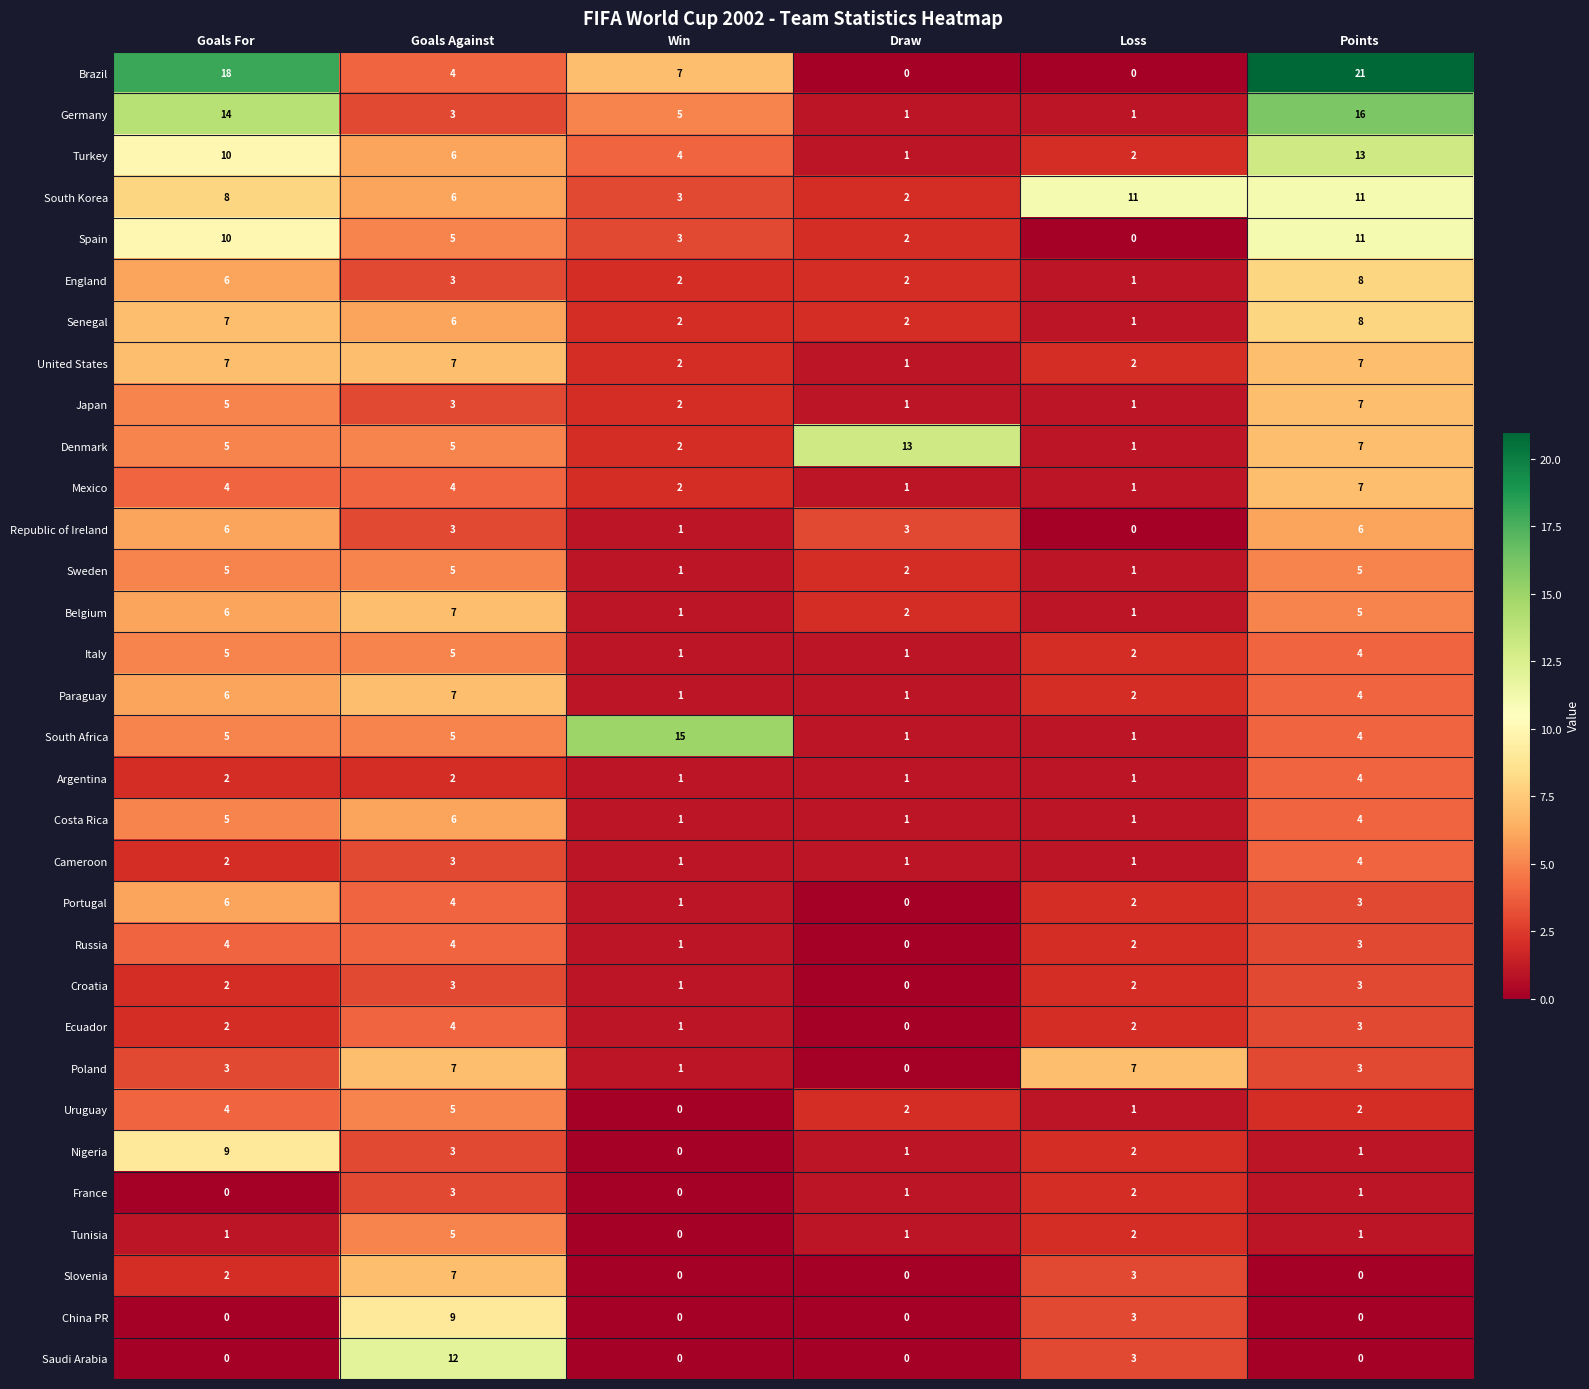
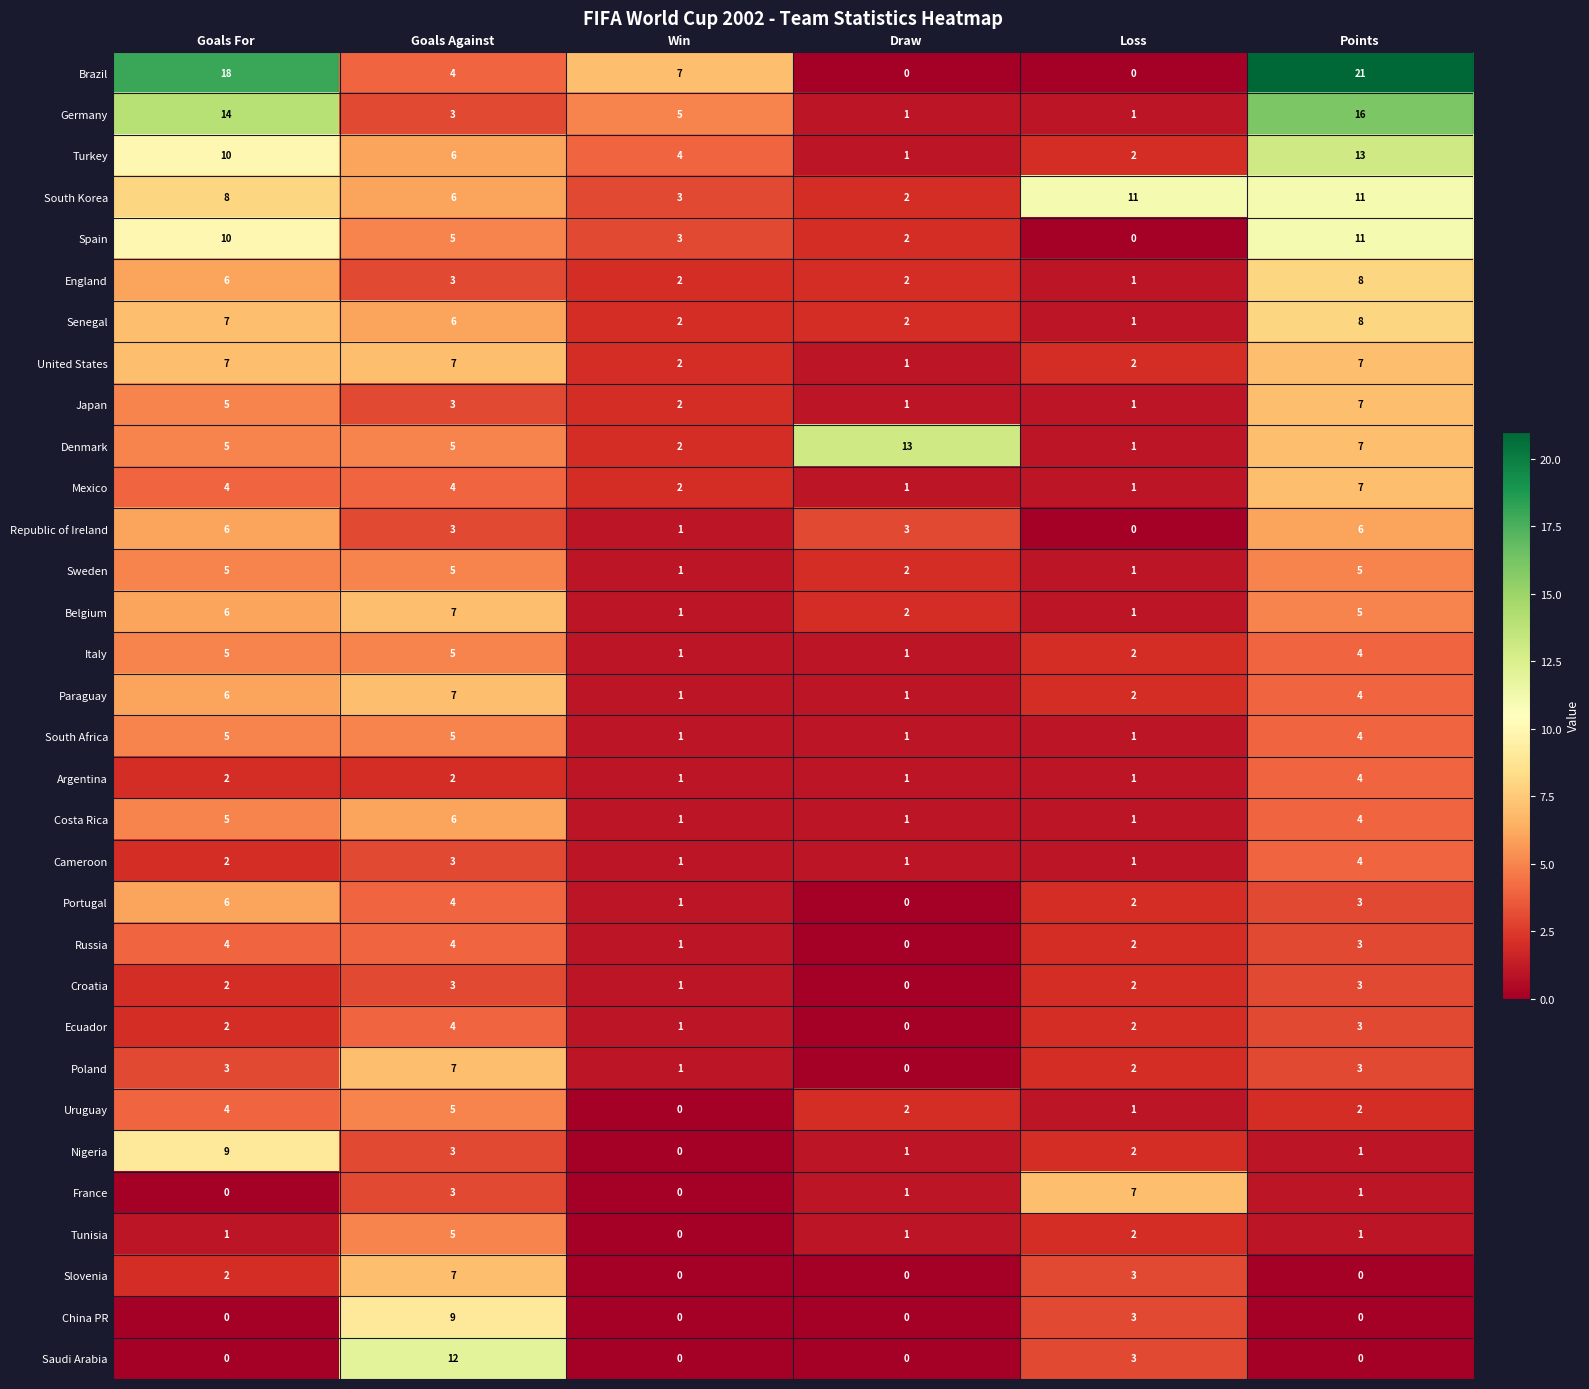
South Africa, Win: 15 -> 1
Poland, Loss: 7 -> 2
France, Loss: 2 -> 7
